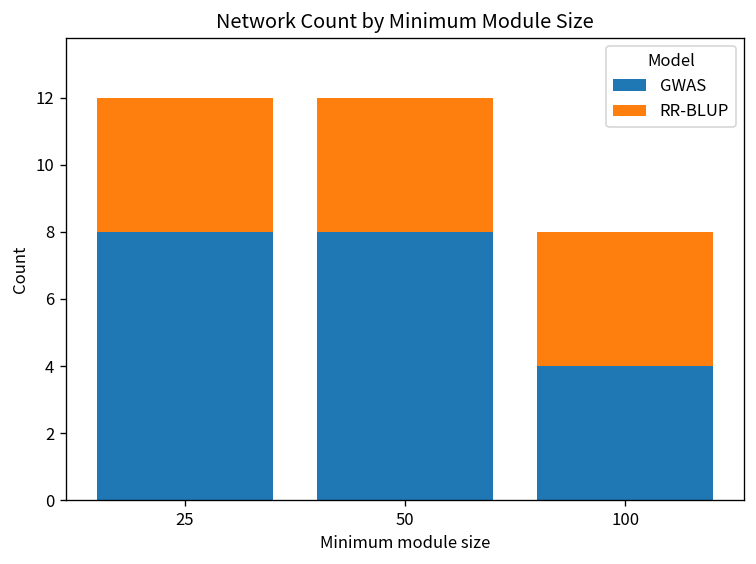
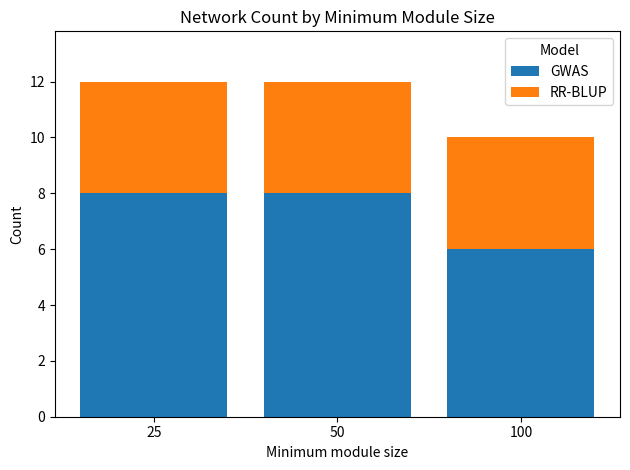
GWAS, 100: 4 -> 6
